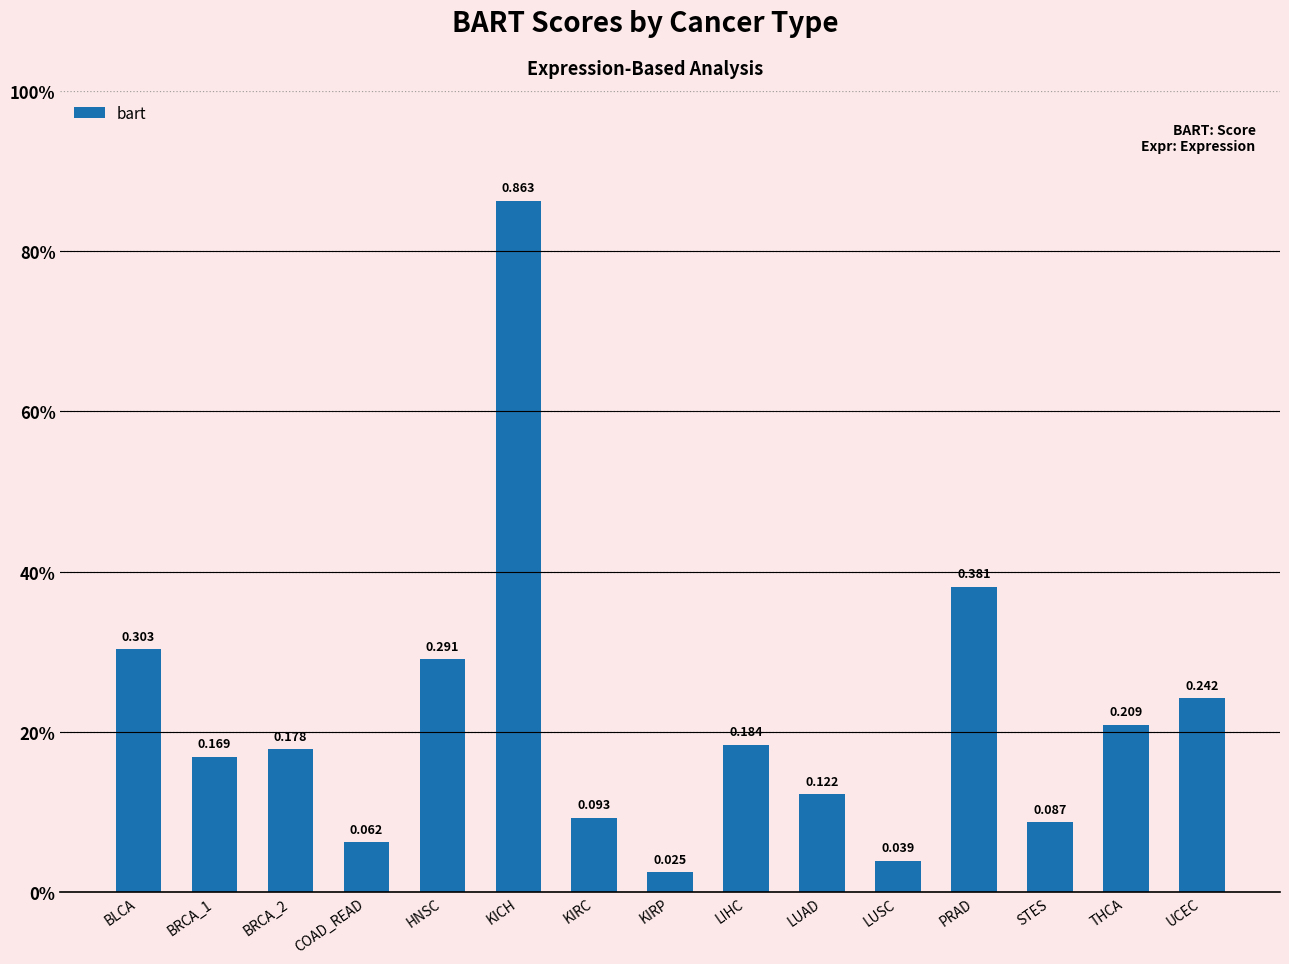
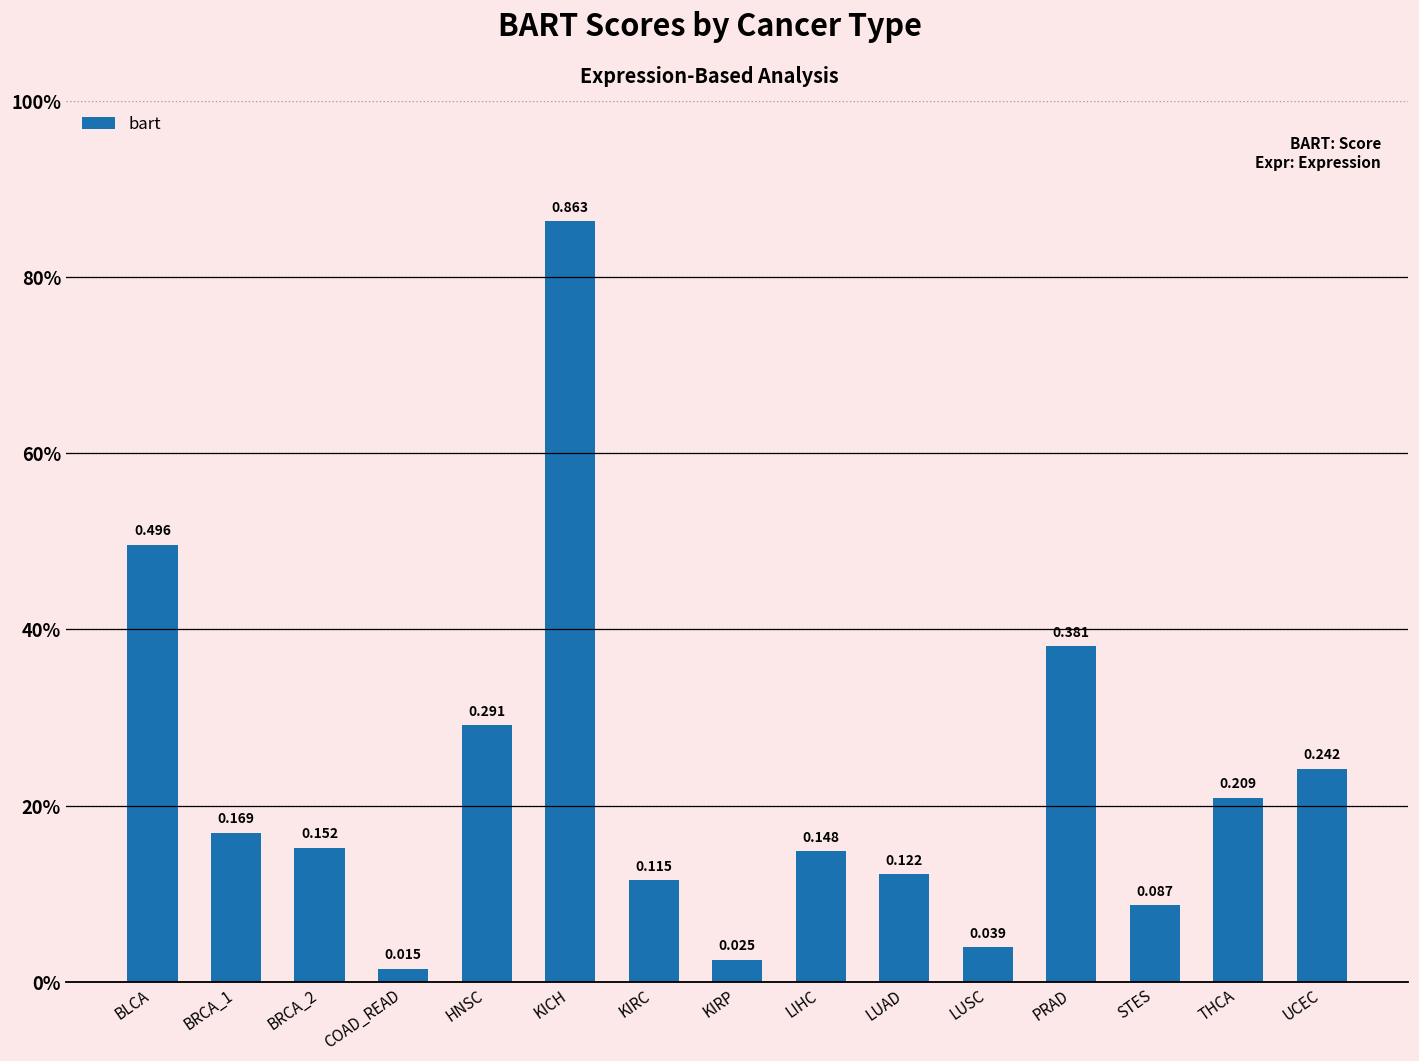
BLCA: 0.303 -> 0.496
BRCA_2: 0.178 -> 0.152
COAD_READ: 0.062 -> 0.015
KIRC: 0.093 -> 0.115
LIHC: 0.184 -> 0.148
